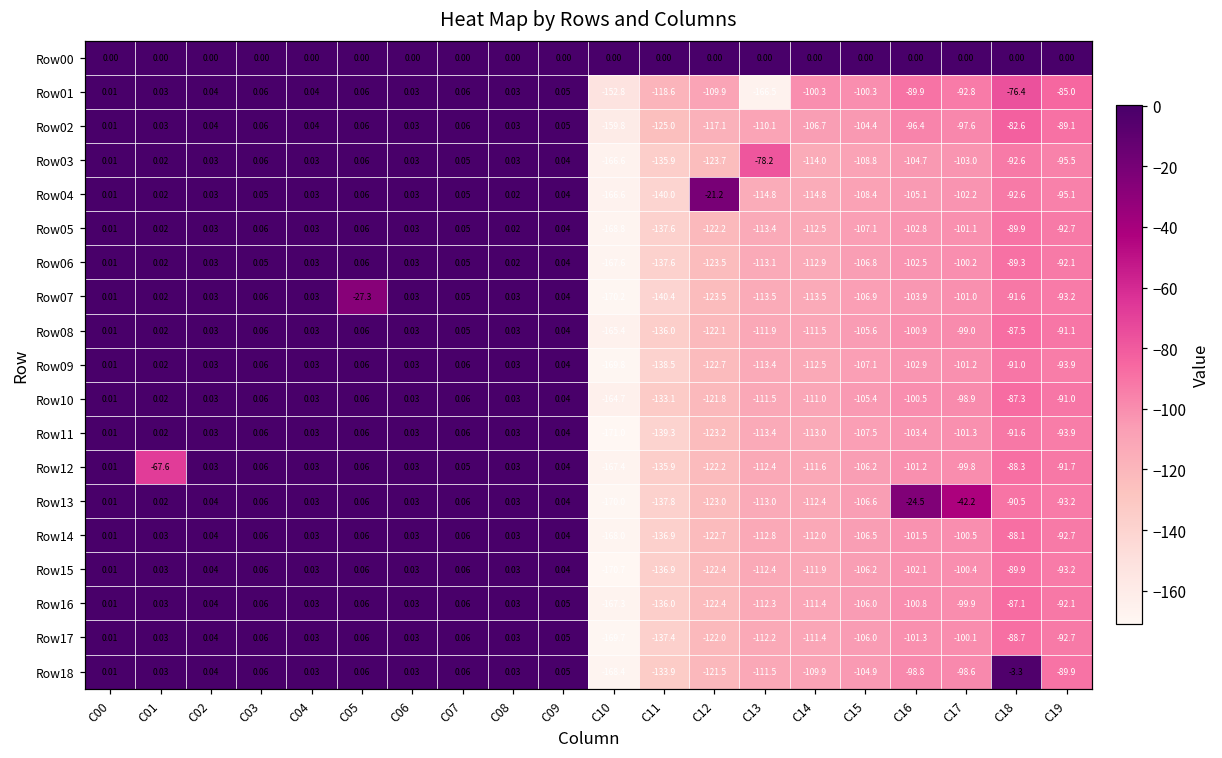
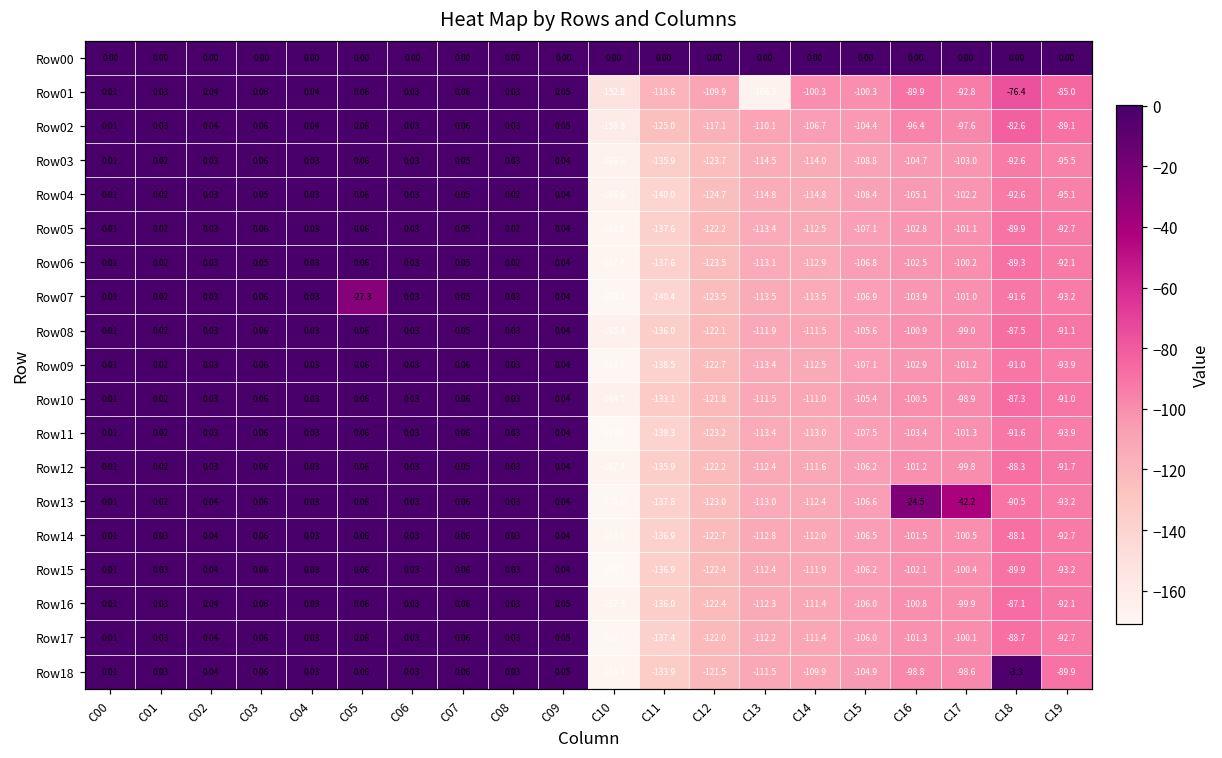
Row03, C13: -78.2 -> -114.5
Row04, C12: -21.2 -> -124.7
Row12, C01: -67.6 -> 0.02
